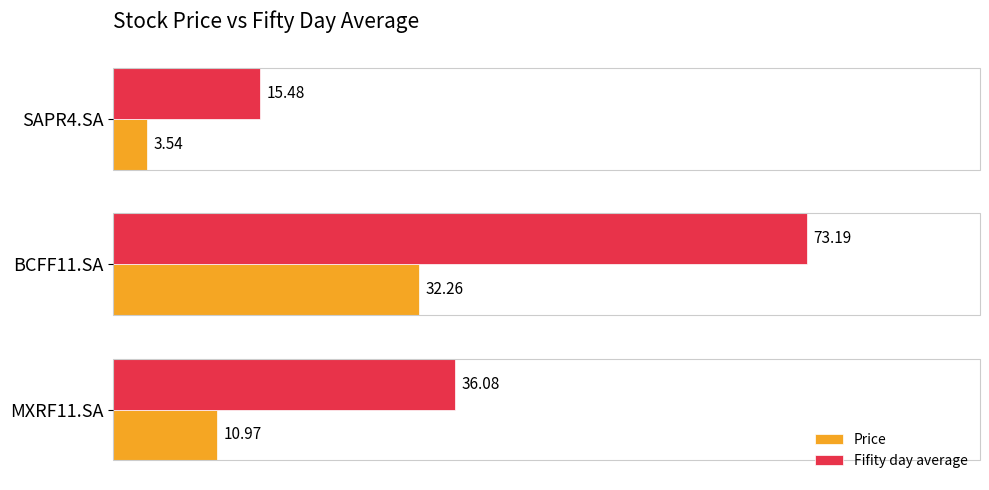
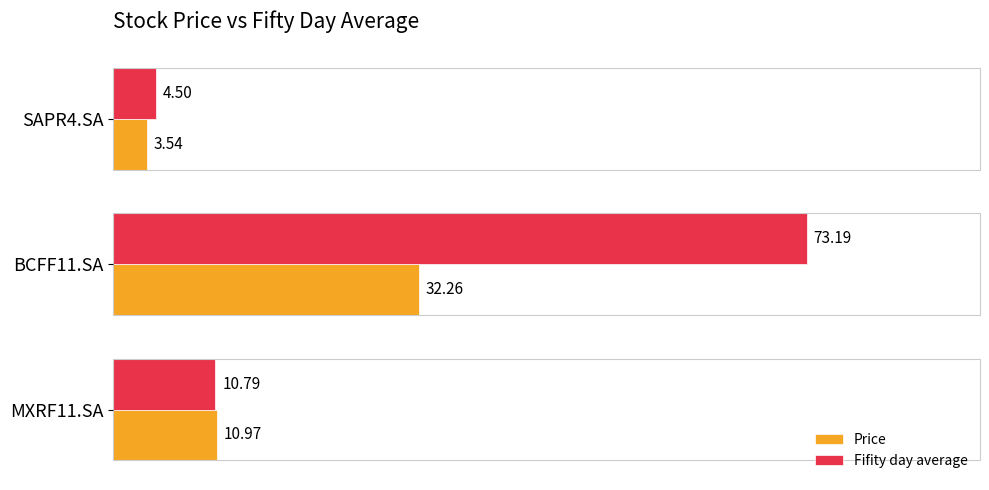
Fifity day average, SAPR4.SA: 15.48 -> 4.50
Fifity day average, MXRF11.SA: 36.08 -> 10.79
